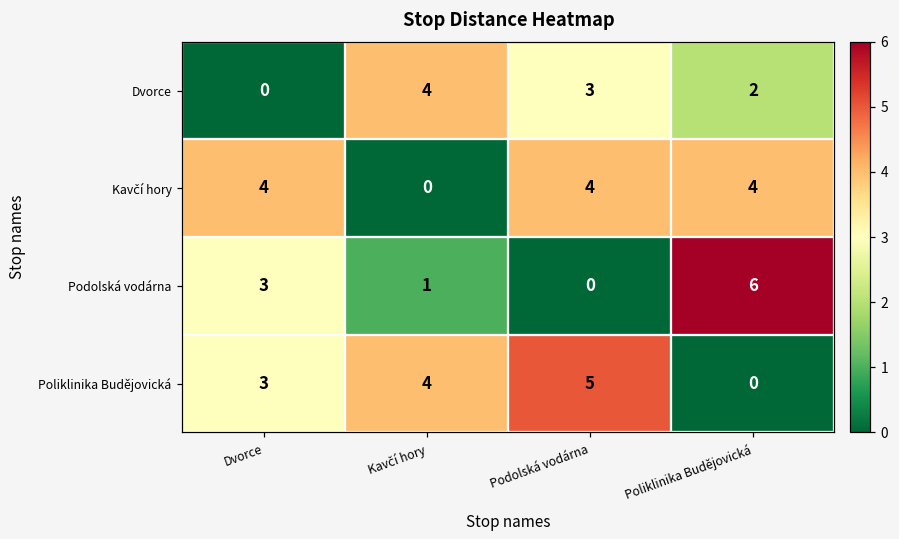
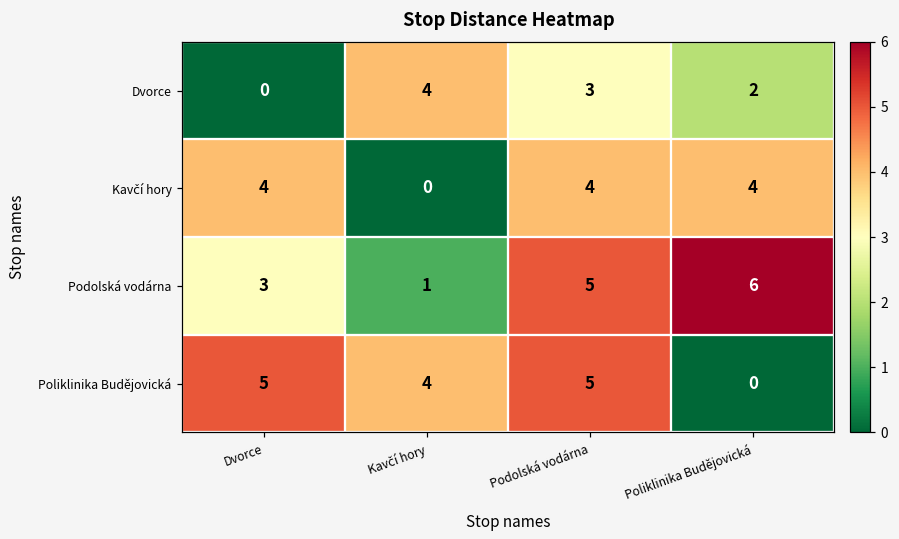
Podolská vodárna, Podolská vodárna: 0 -> 5
Poliklinika Budějovická, Dvorce: 3 -> 5
